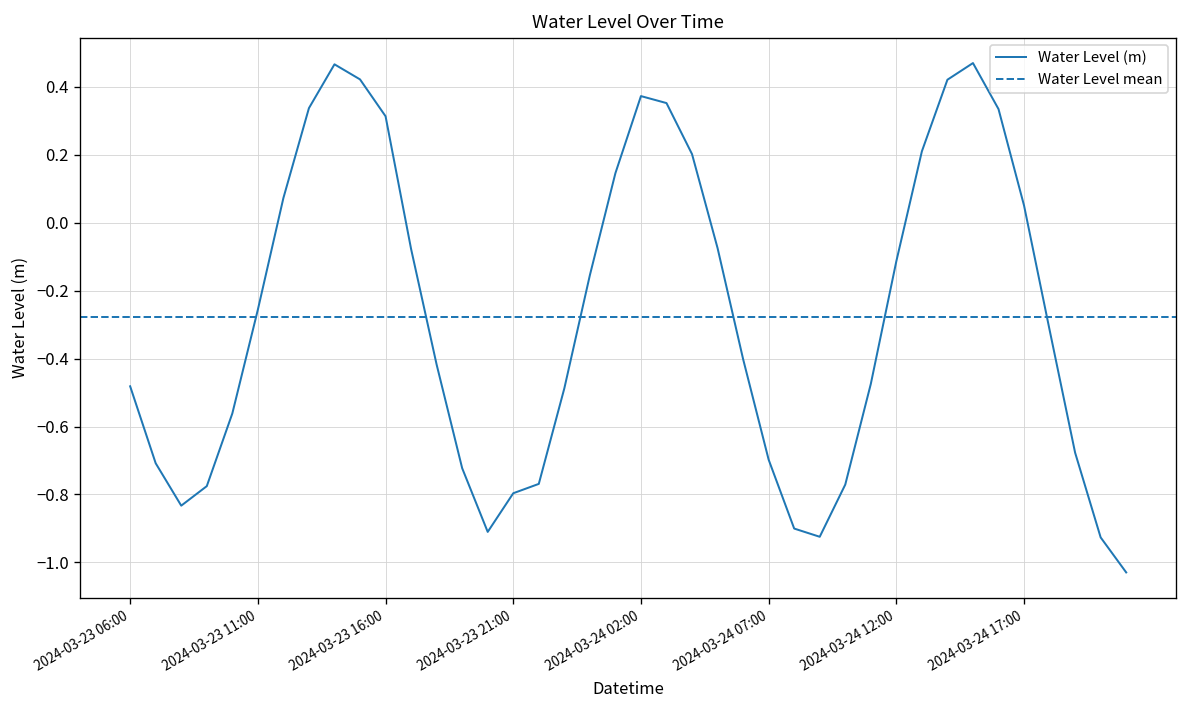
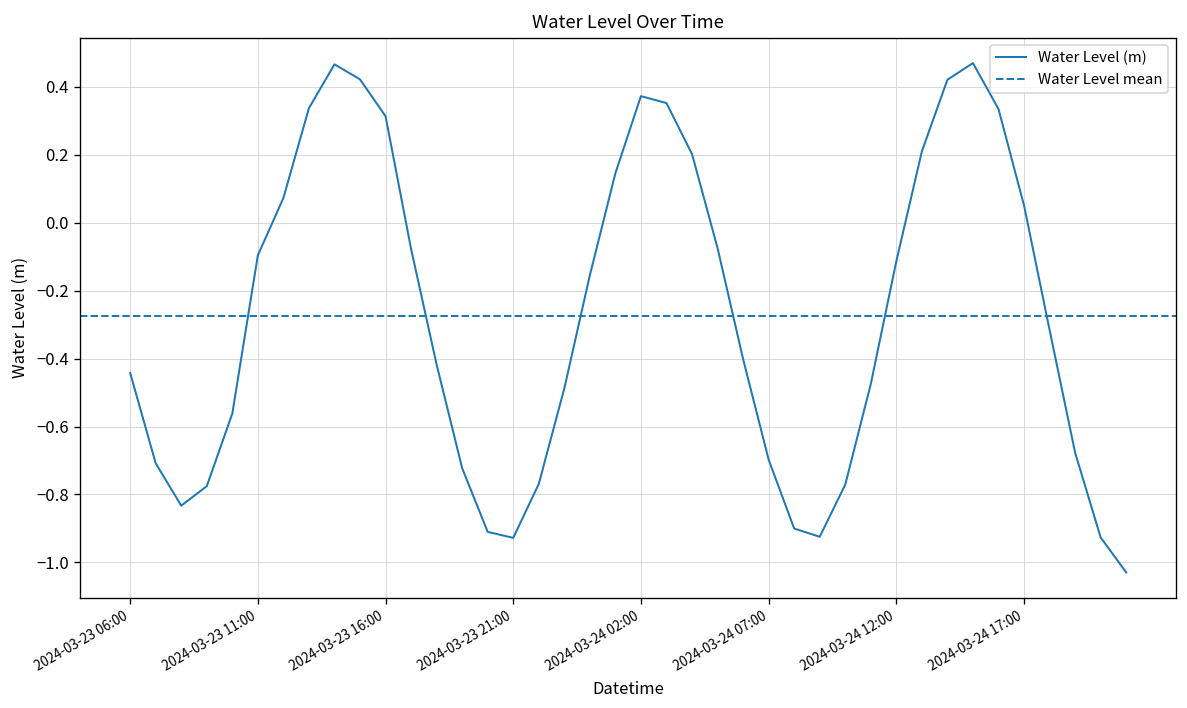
2024-03-23 06:00: -0.48 -> -0.44
2024-03-23 11:00: -0.26 -> -0.10
2024-03-23 21:00: -0.80 -> -0.93
